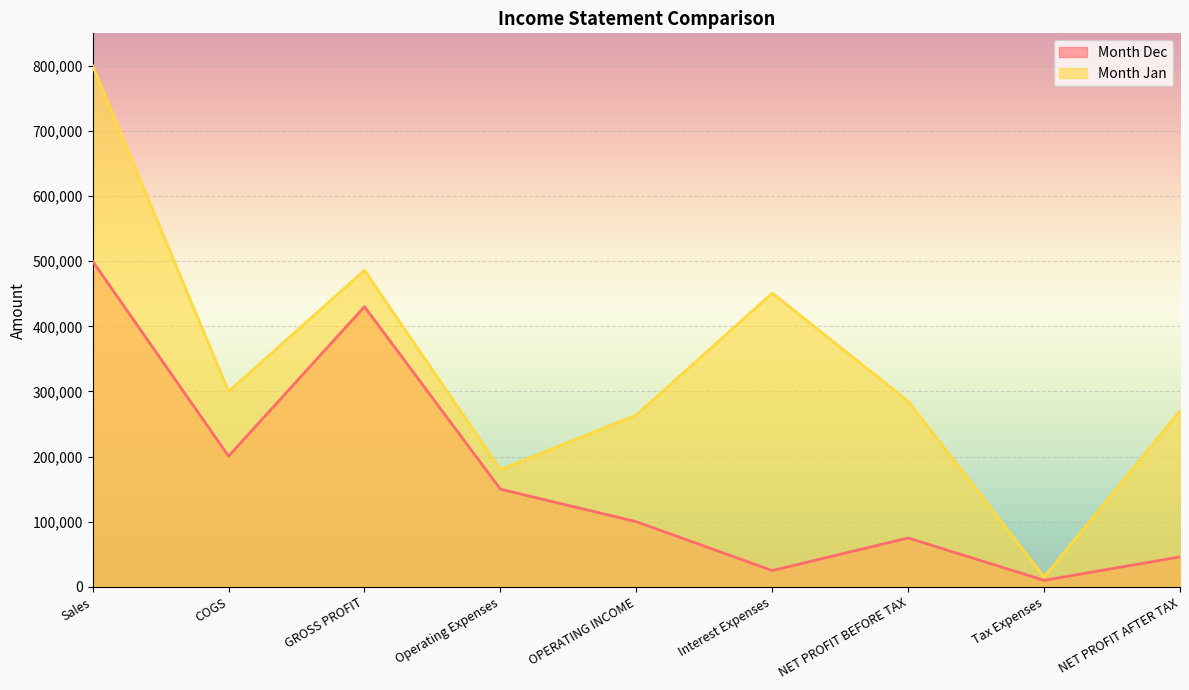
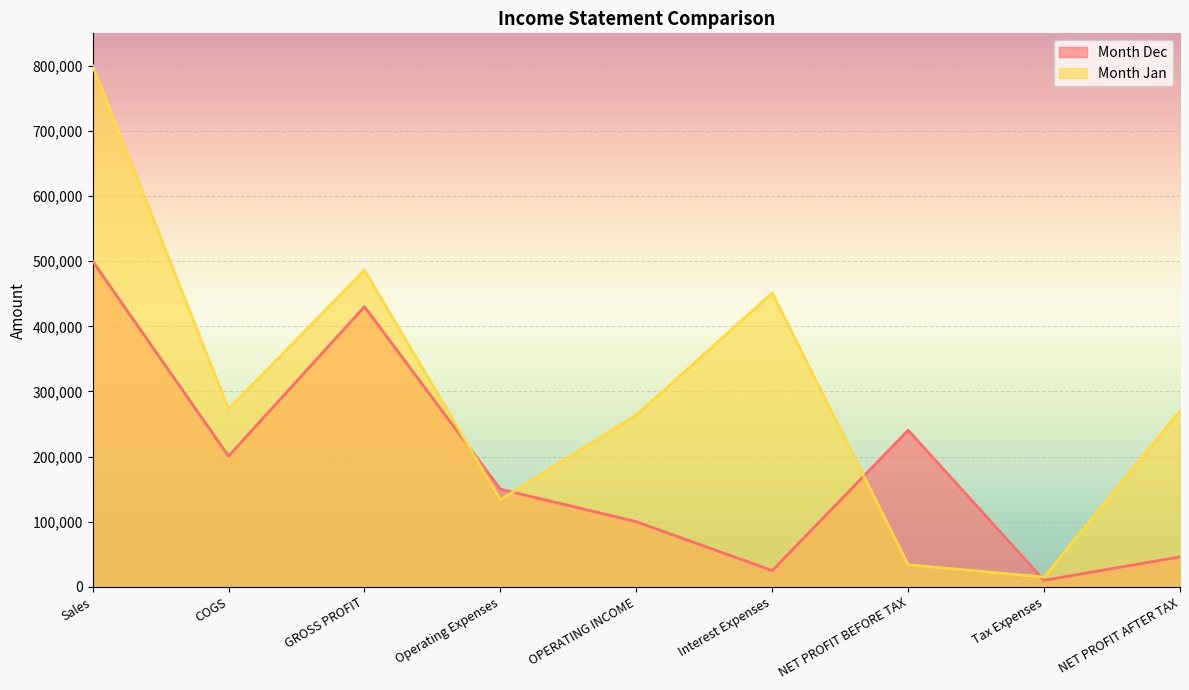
Month Jan, COGS: 300,000 -> 270,000
Month Jan, Operating Expenses: 180,000 -> 130,000
Month Dec, NET PROFIT BEFORE TAX: 80,000 -> 240,000
Month Jan, NET PROFIT BEFORE TAX: 290,000 -> 30,000
